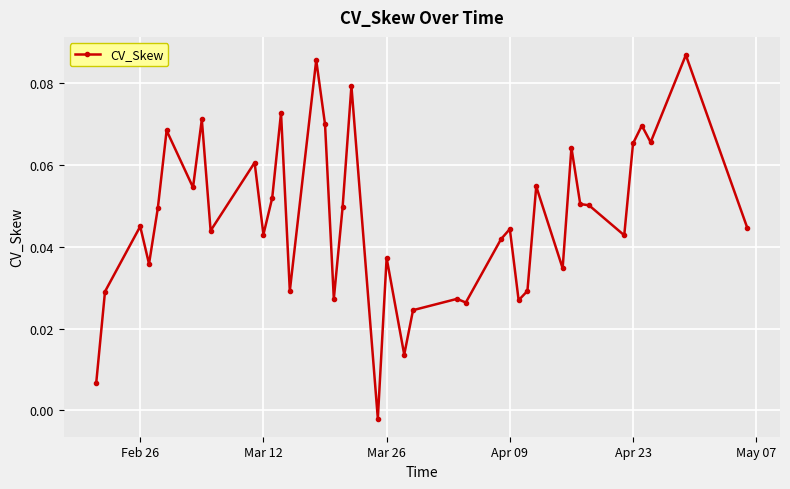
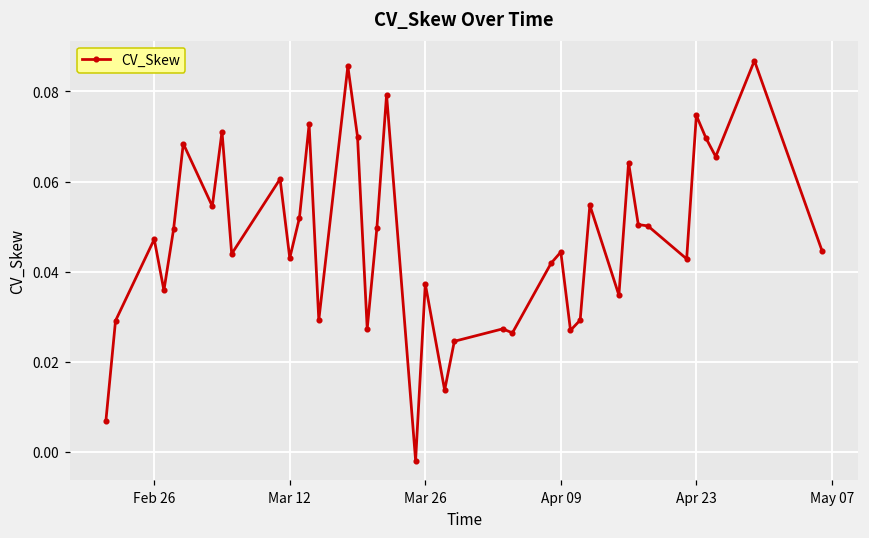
Feb 26: 0.045 -> 0.047
Apr 23: 0.065 -> 0.075
